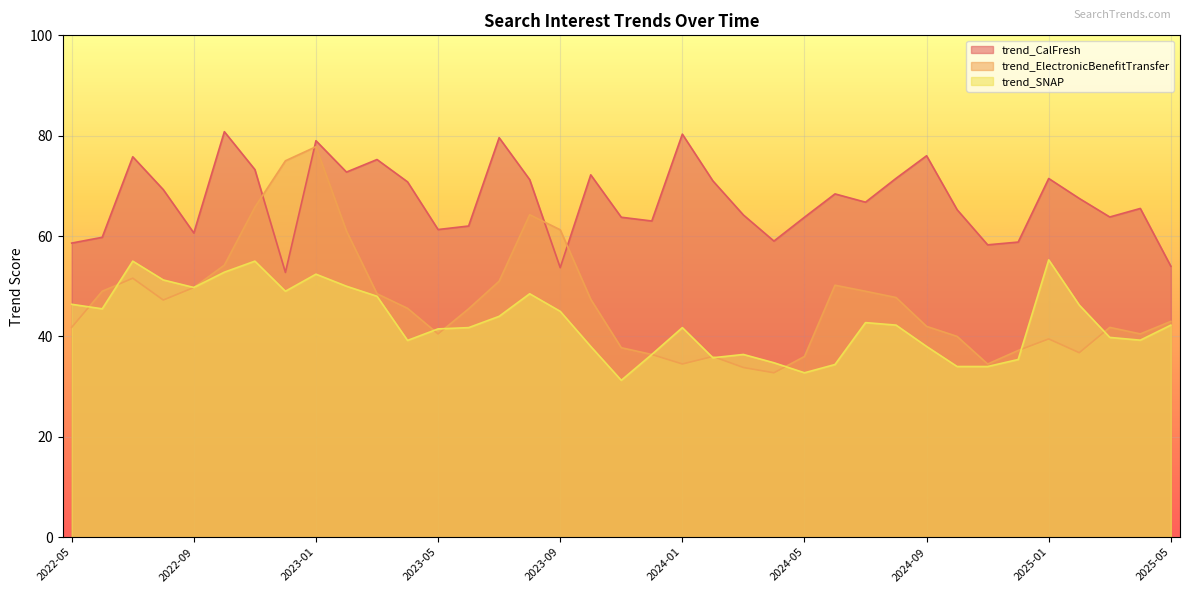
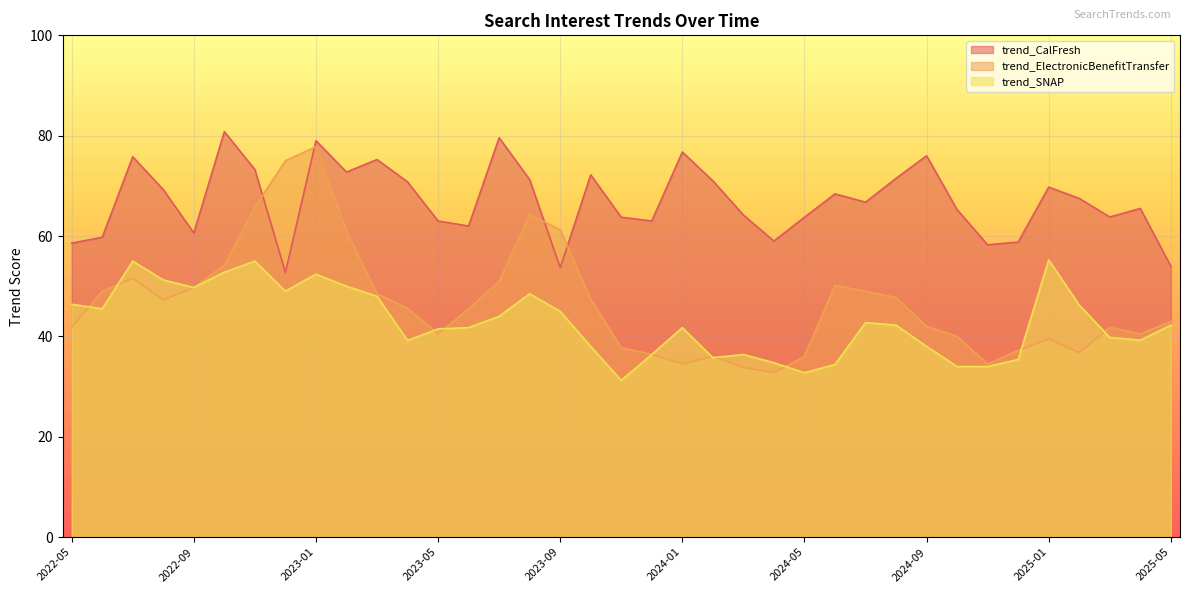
trend_CalFresh, 2023-05: 61 -> 63
trend_CalFresh, 2024-01: 80 -> 77
trend_CalFresh, 2025-01: 71 -> 70
